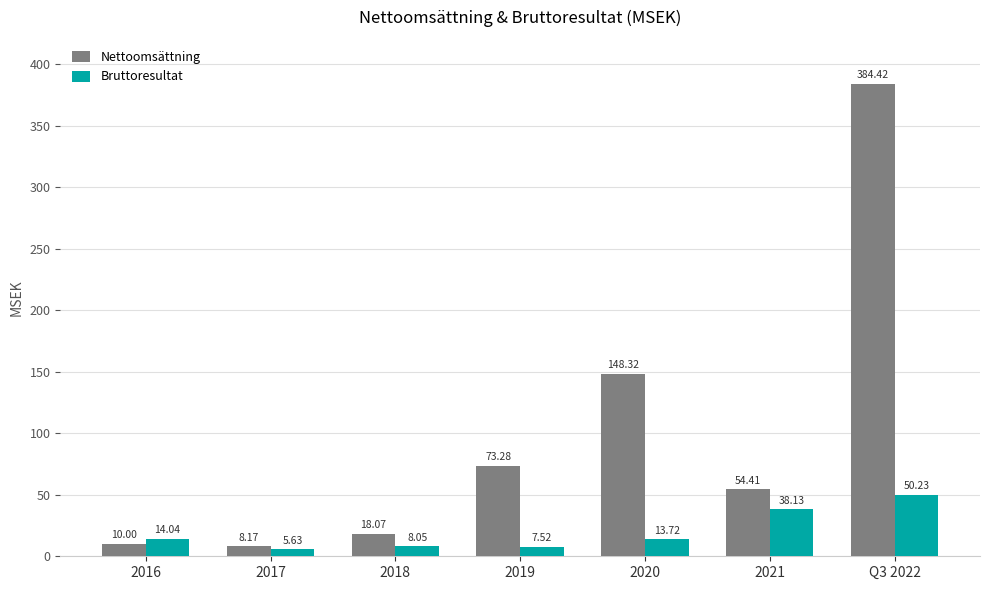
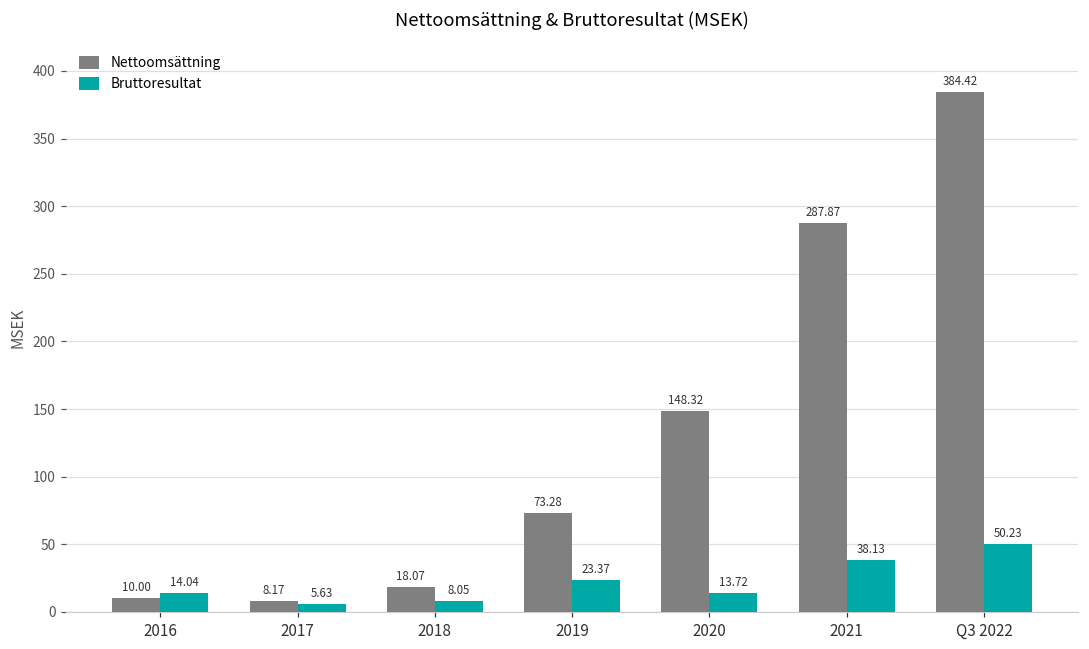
Bruttoresultat, 2019: 7.52 -> 23.37
Nettoomsättning, 2021: 54.41 -> 287.87
